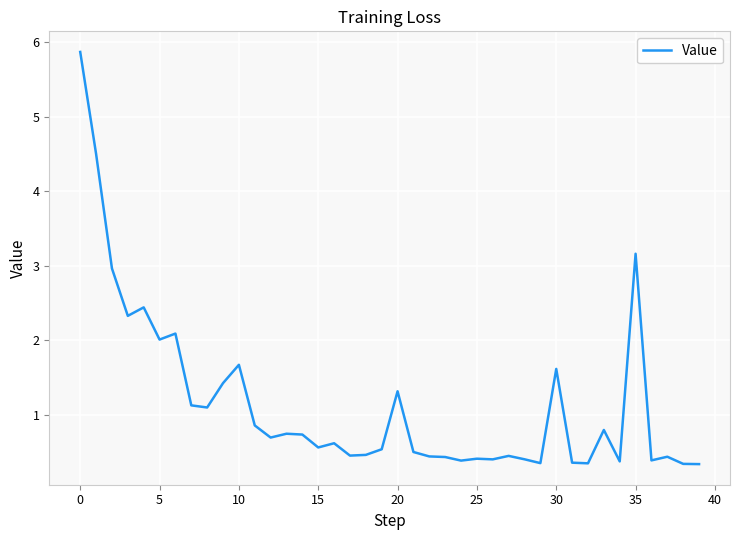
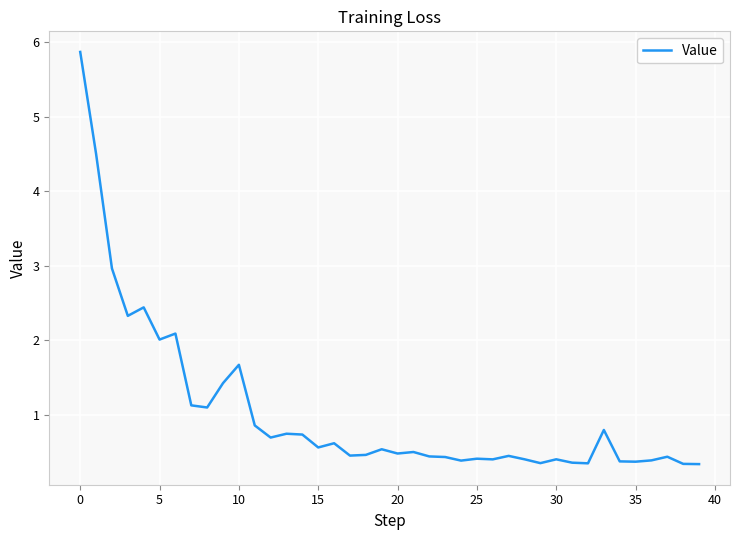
20: 1.3 -> 0.5
30: 1.6 -> 0.4
35: 3.2 -> 0.4
